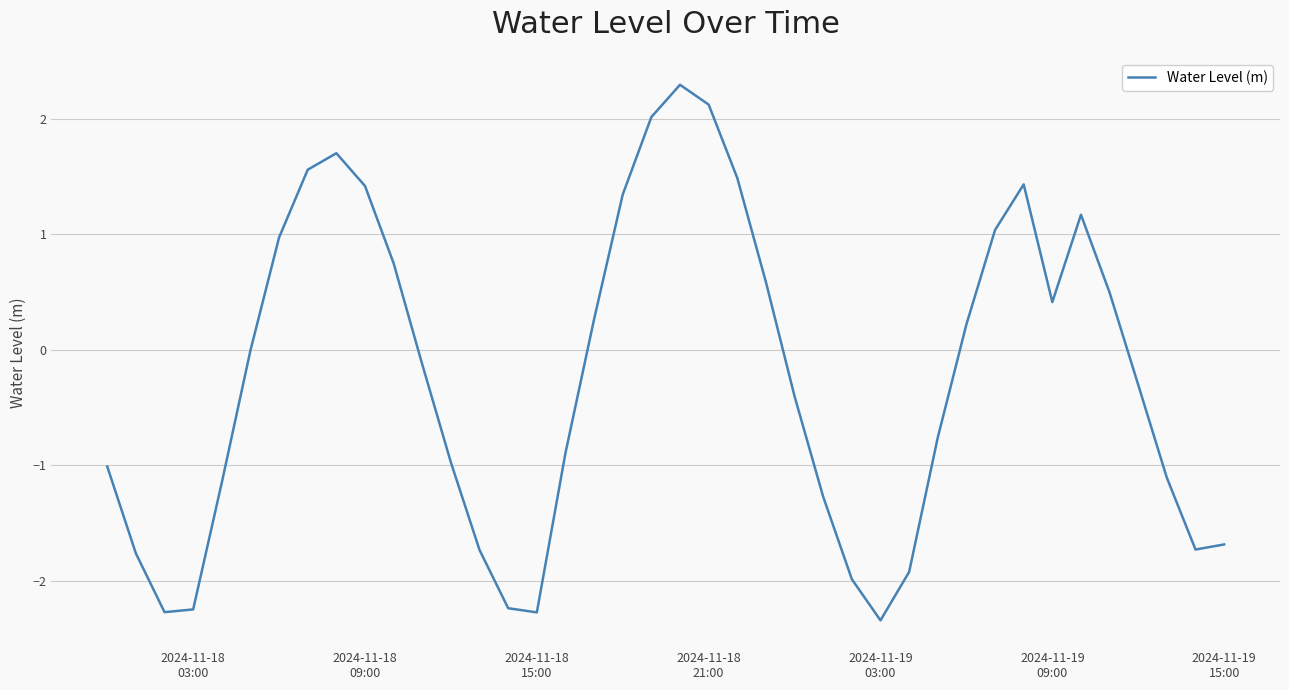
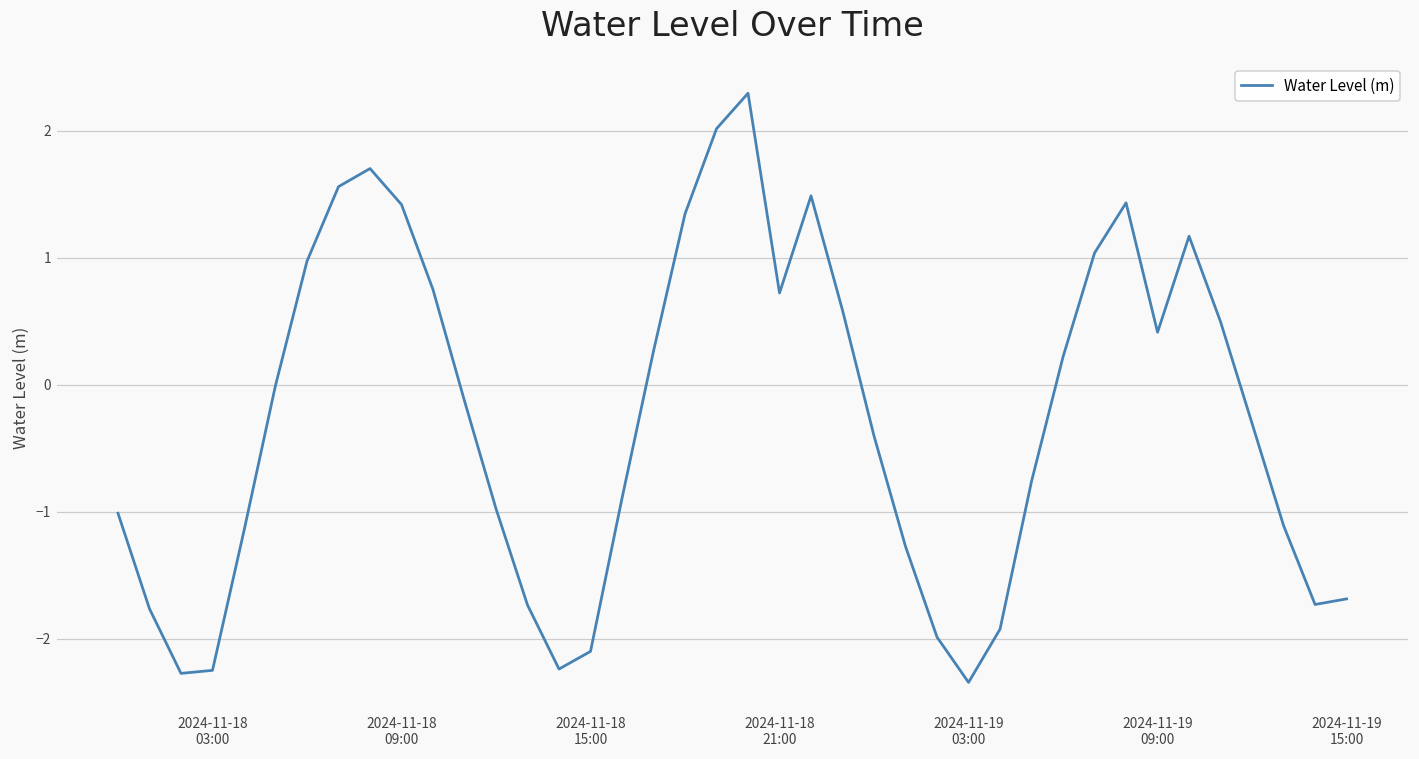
2024-11-18 15:00: -2.27 -> -2.10
2024-11-18 21:00: 2.12 -> 0.72
